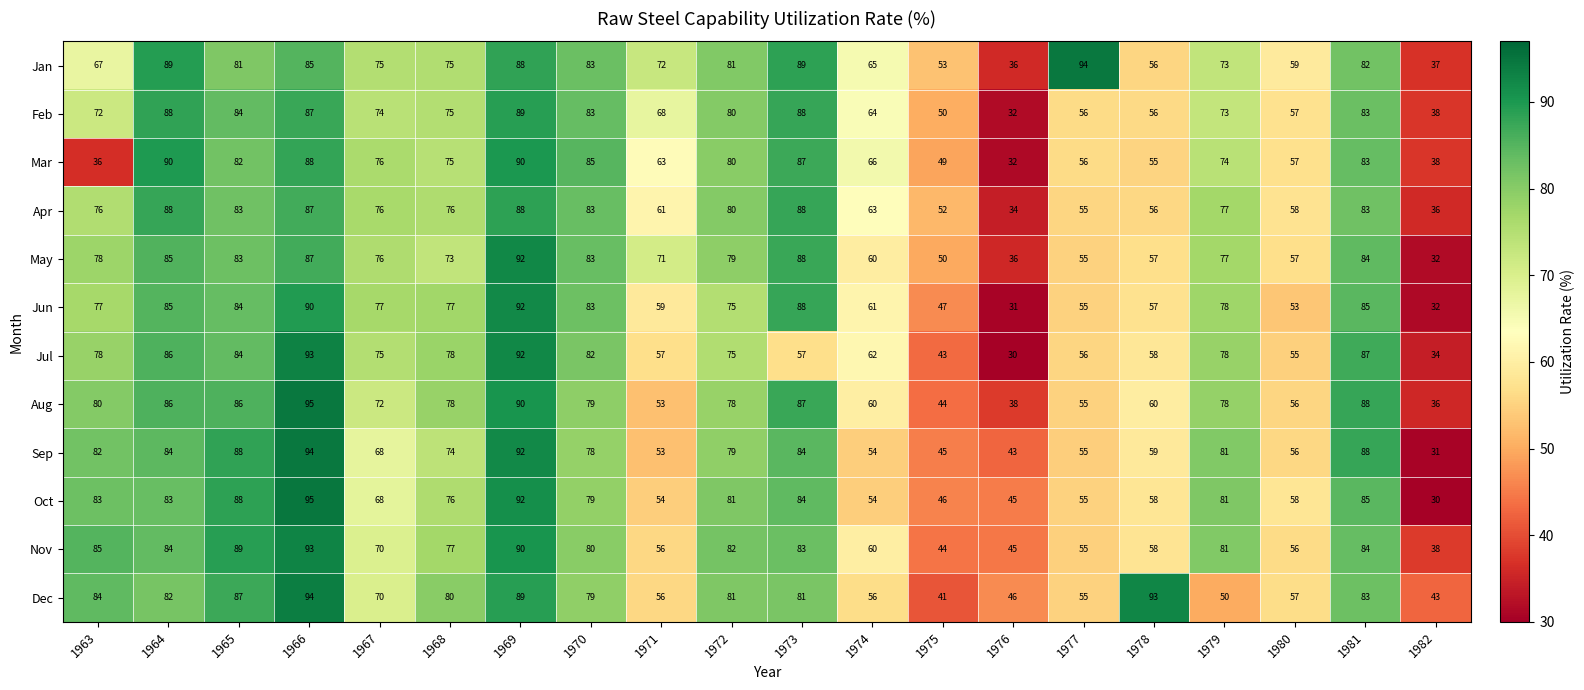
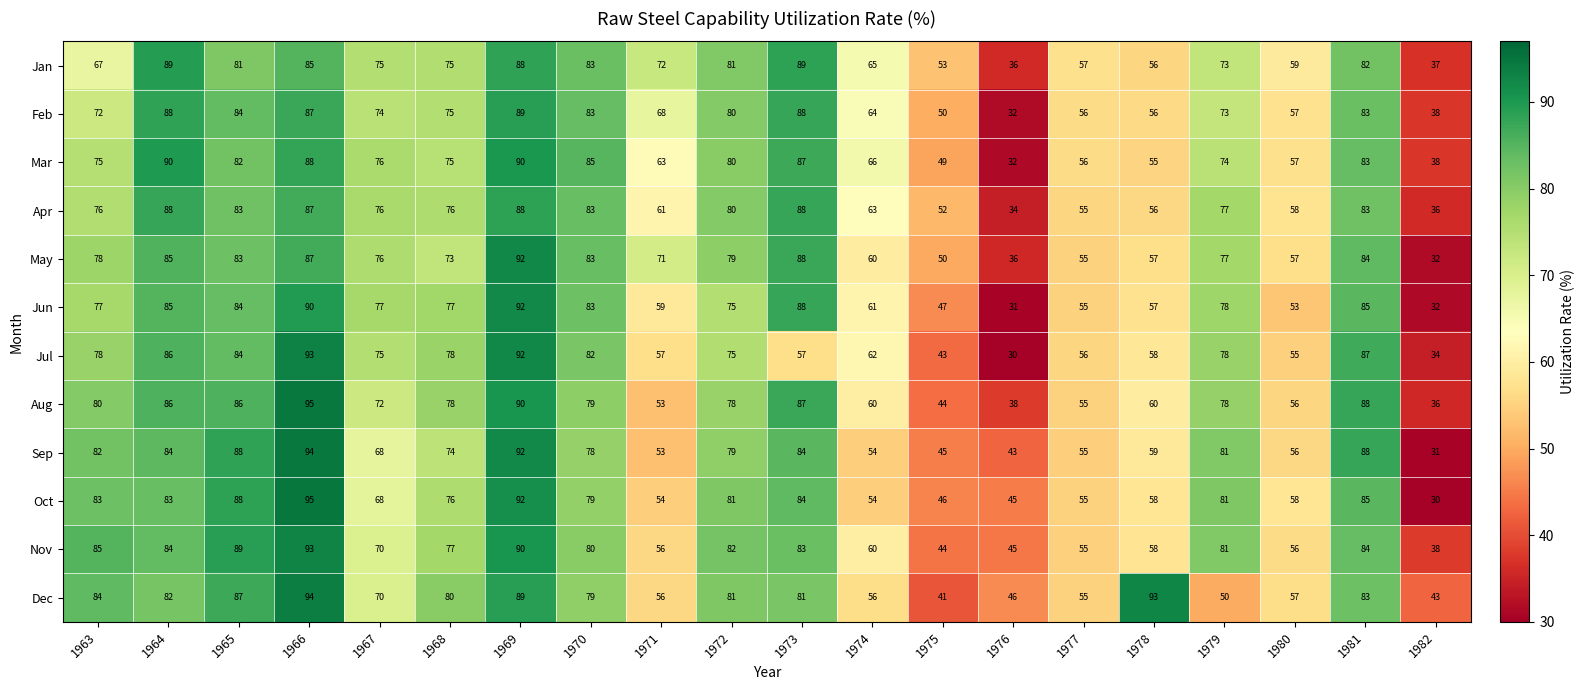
Jan, 1977: 94 -> 57
Mar, 1963: 36 -> 75
